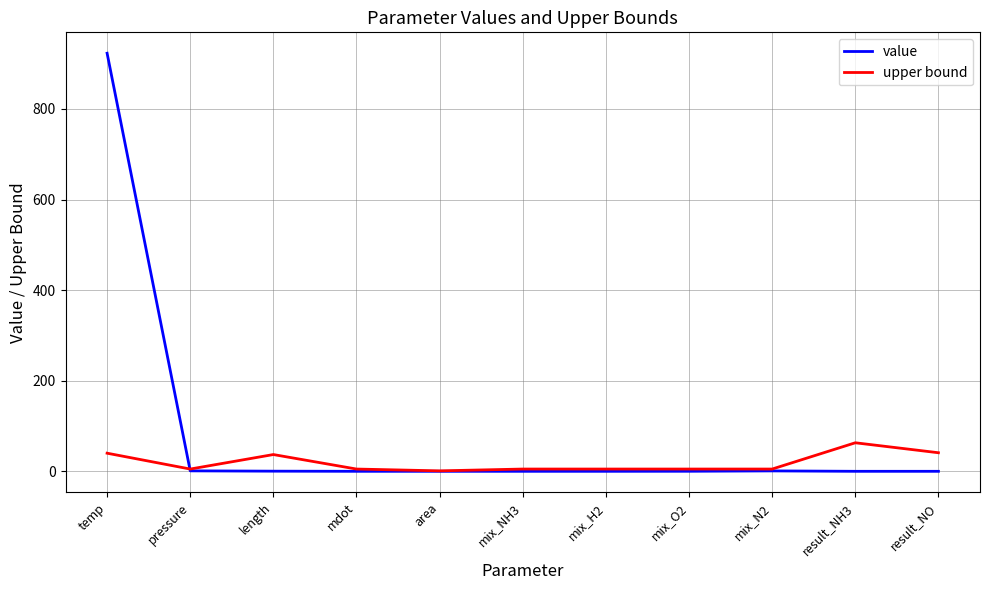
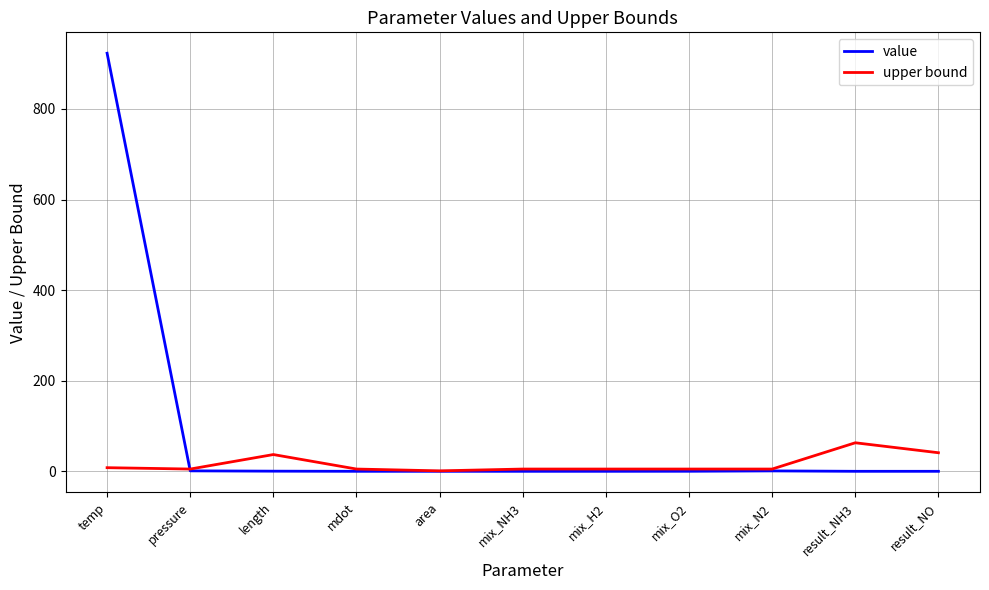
upper bound, temp: 40 -> 10
